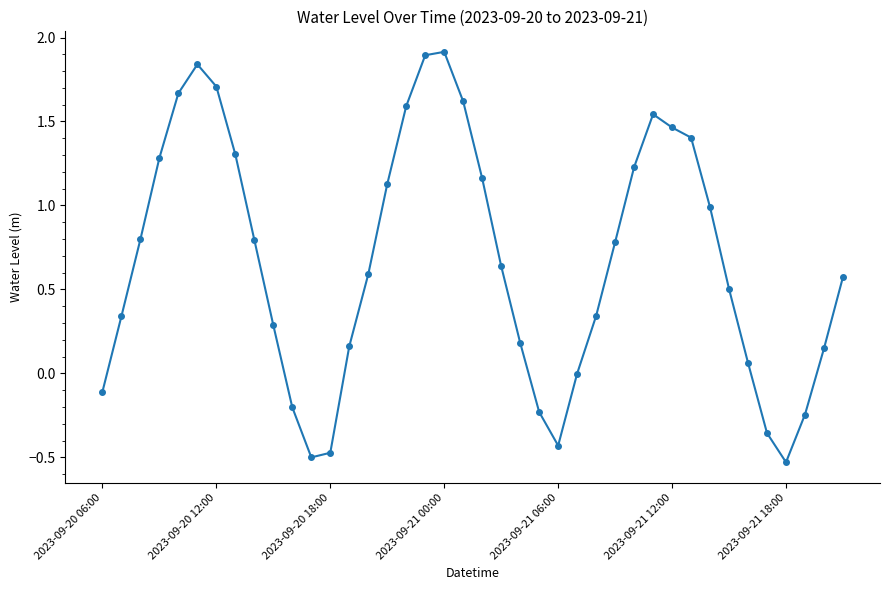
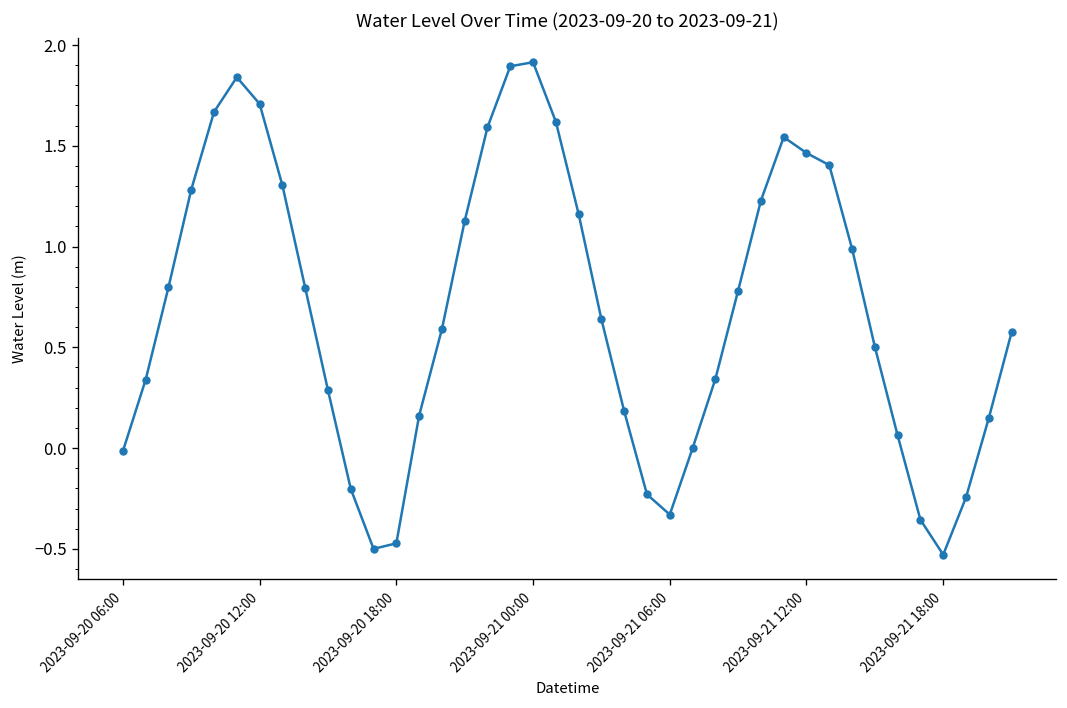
2023-09-20 06:00: -0.11 -> -0.01
2023-09-21 06:00: -0.43 -> -0.33
